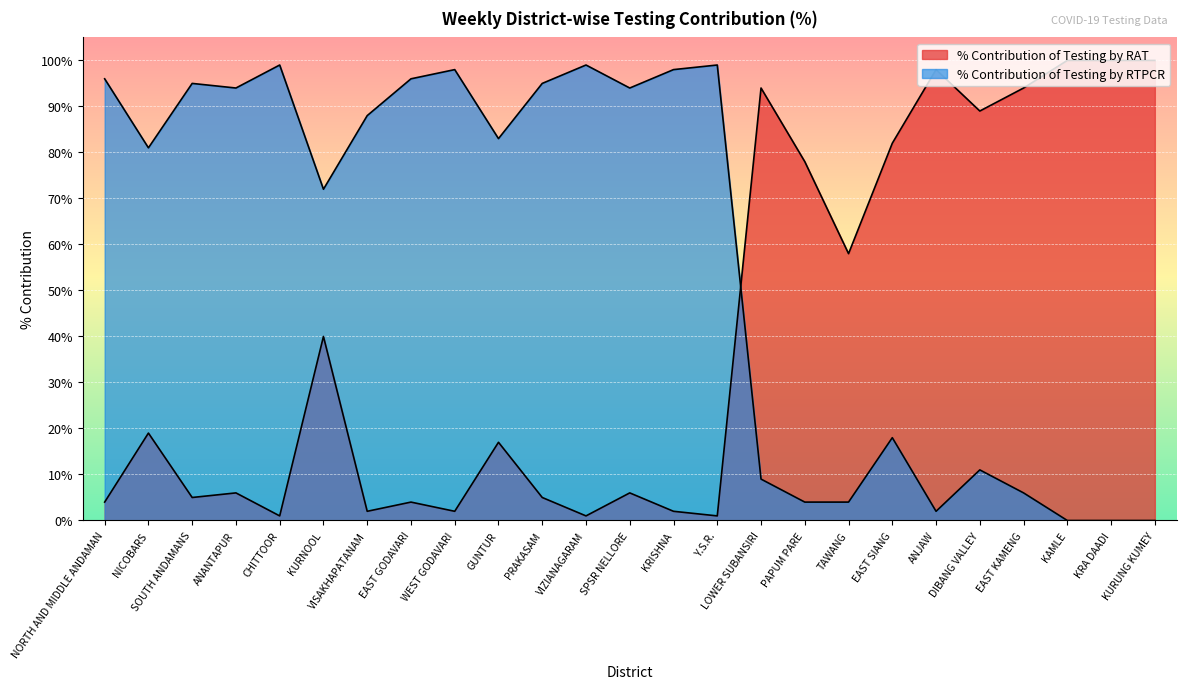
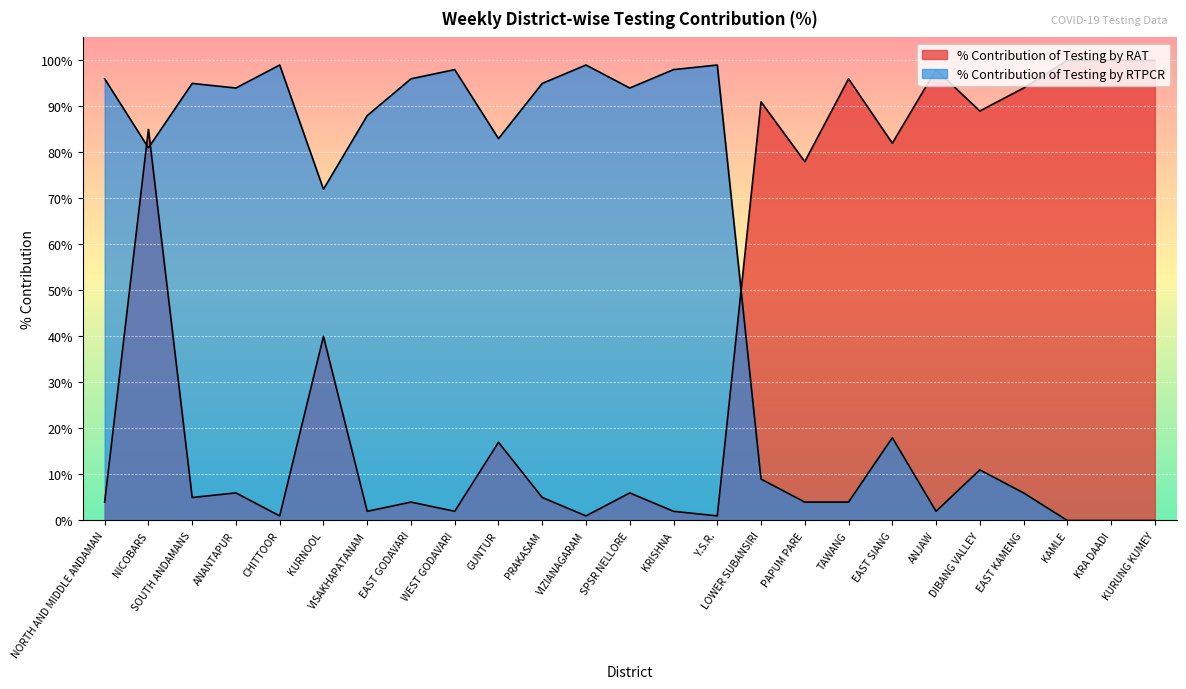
% Contribution of Testing by RAT, NICOBARS: 19% -> 85%
% Contribution of Testing by RAT, LOWER SUBANSIRI: 94% -> 91%
% Contribution of Testing by RAT, TAWANG: 58% -> 96%
